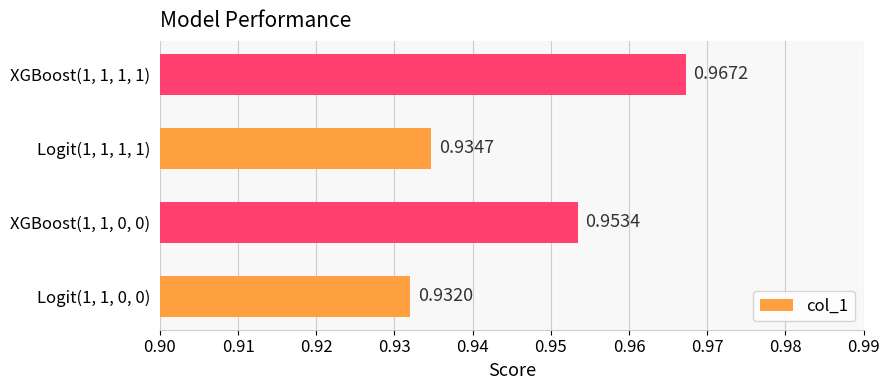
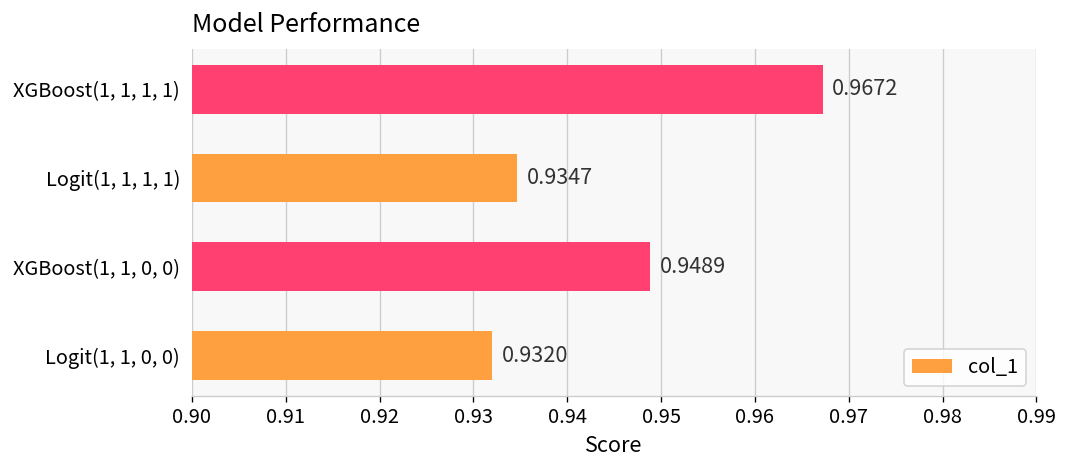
XGBoost(1, 1, 0, 0): 0.9534 -> 0.9489
